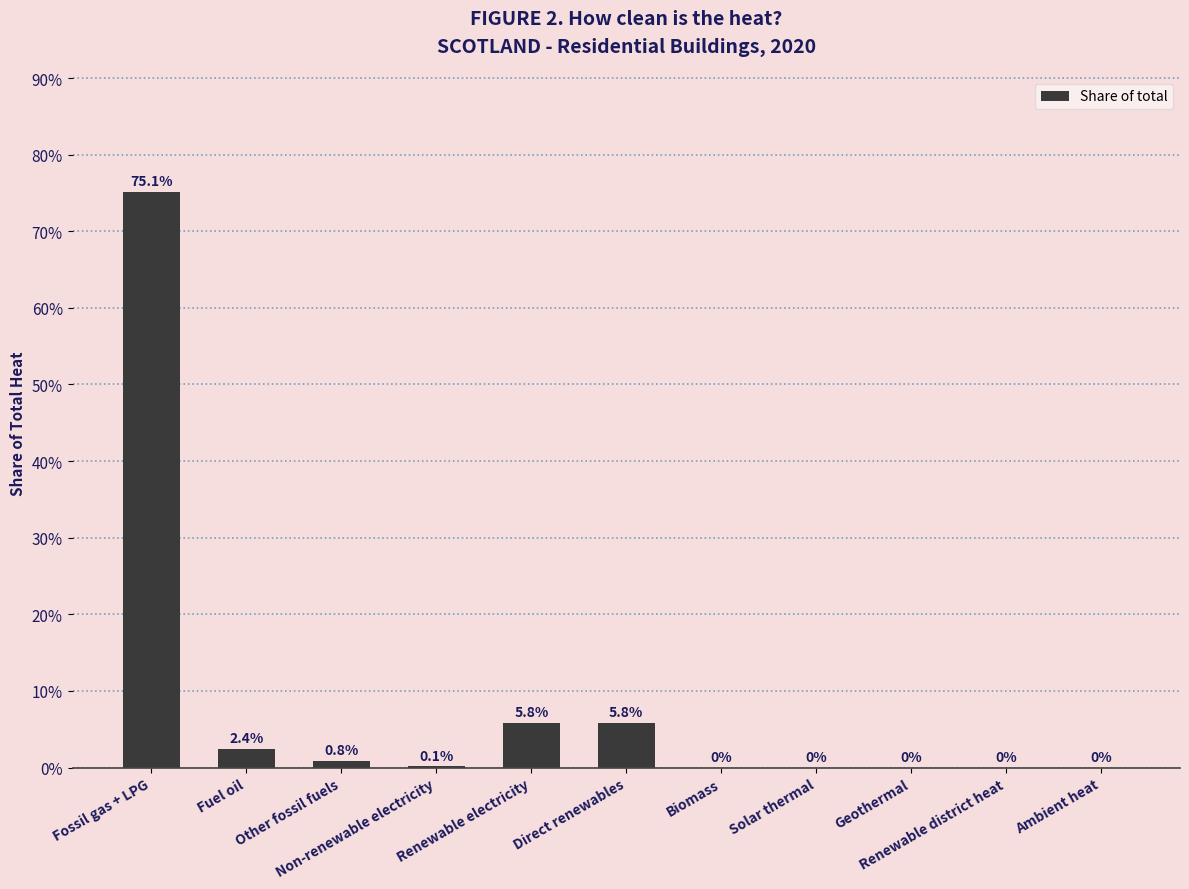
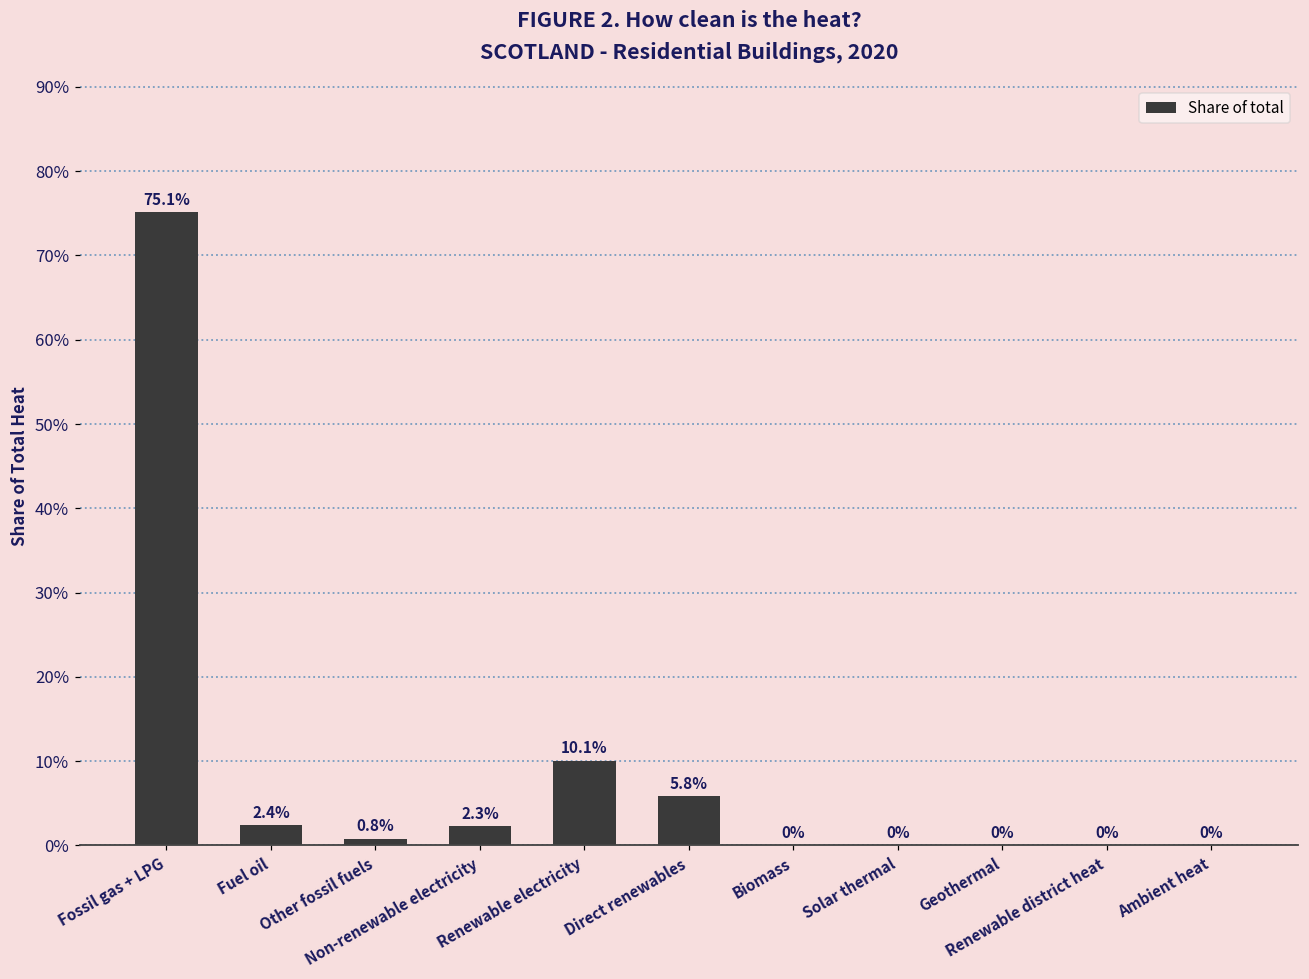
Non-renewable electricity: 0.1% -> 2.3%
Renewable electricity: 5.8% -> 10.1%
